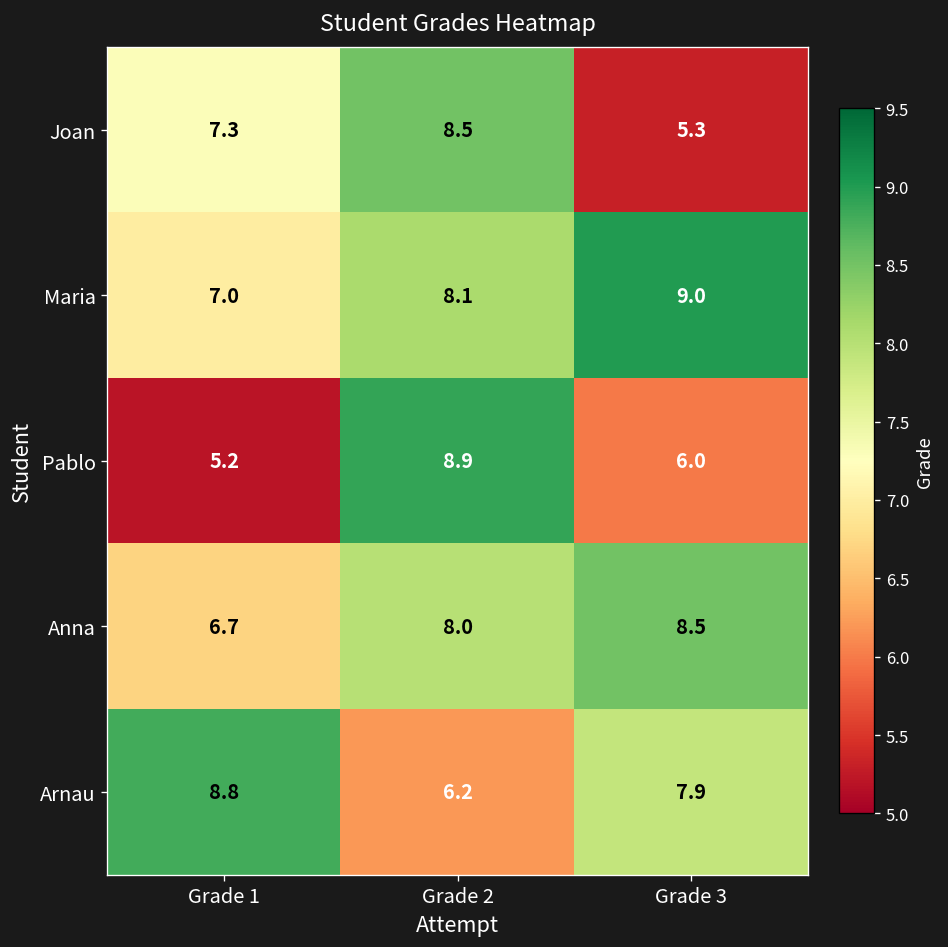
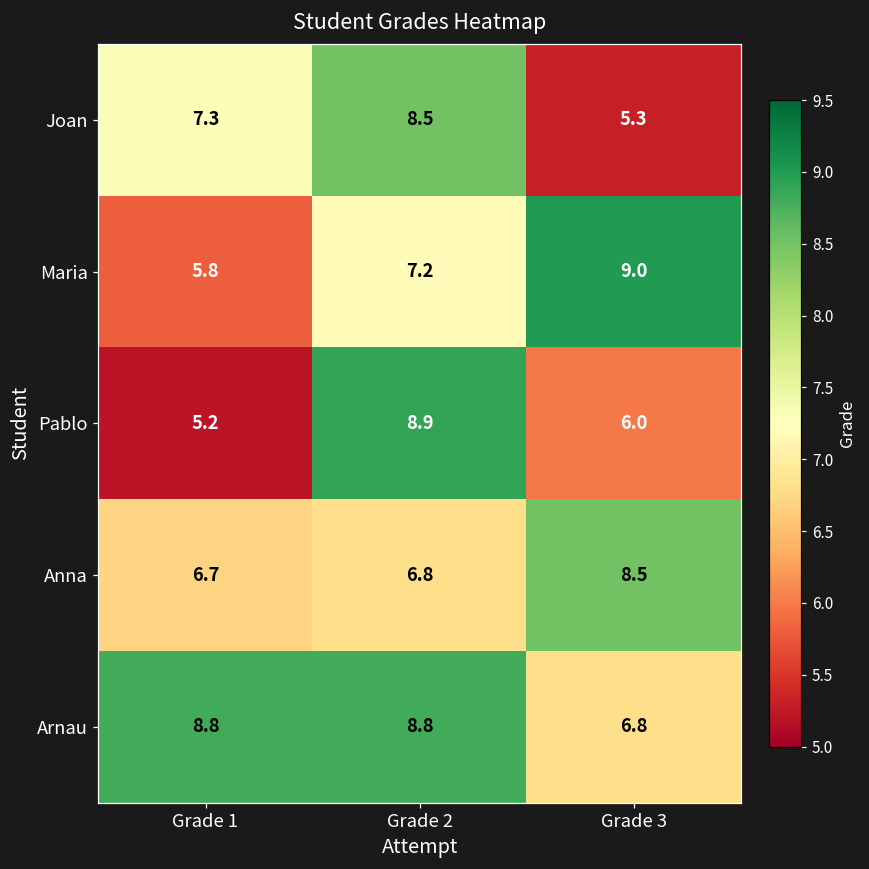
Maria, Grade 1: 7.0 -> 5.8
Maria, Grade 2: 8.1 -> 7.2
Anna, Grade 2: 8.0 -> 6.8
Arnau, Grade 2: 6.2 -> 8.8
Arnau, Grade 3: 7.9 -> 6.8
